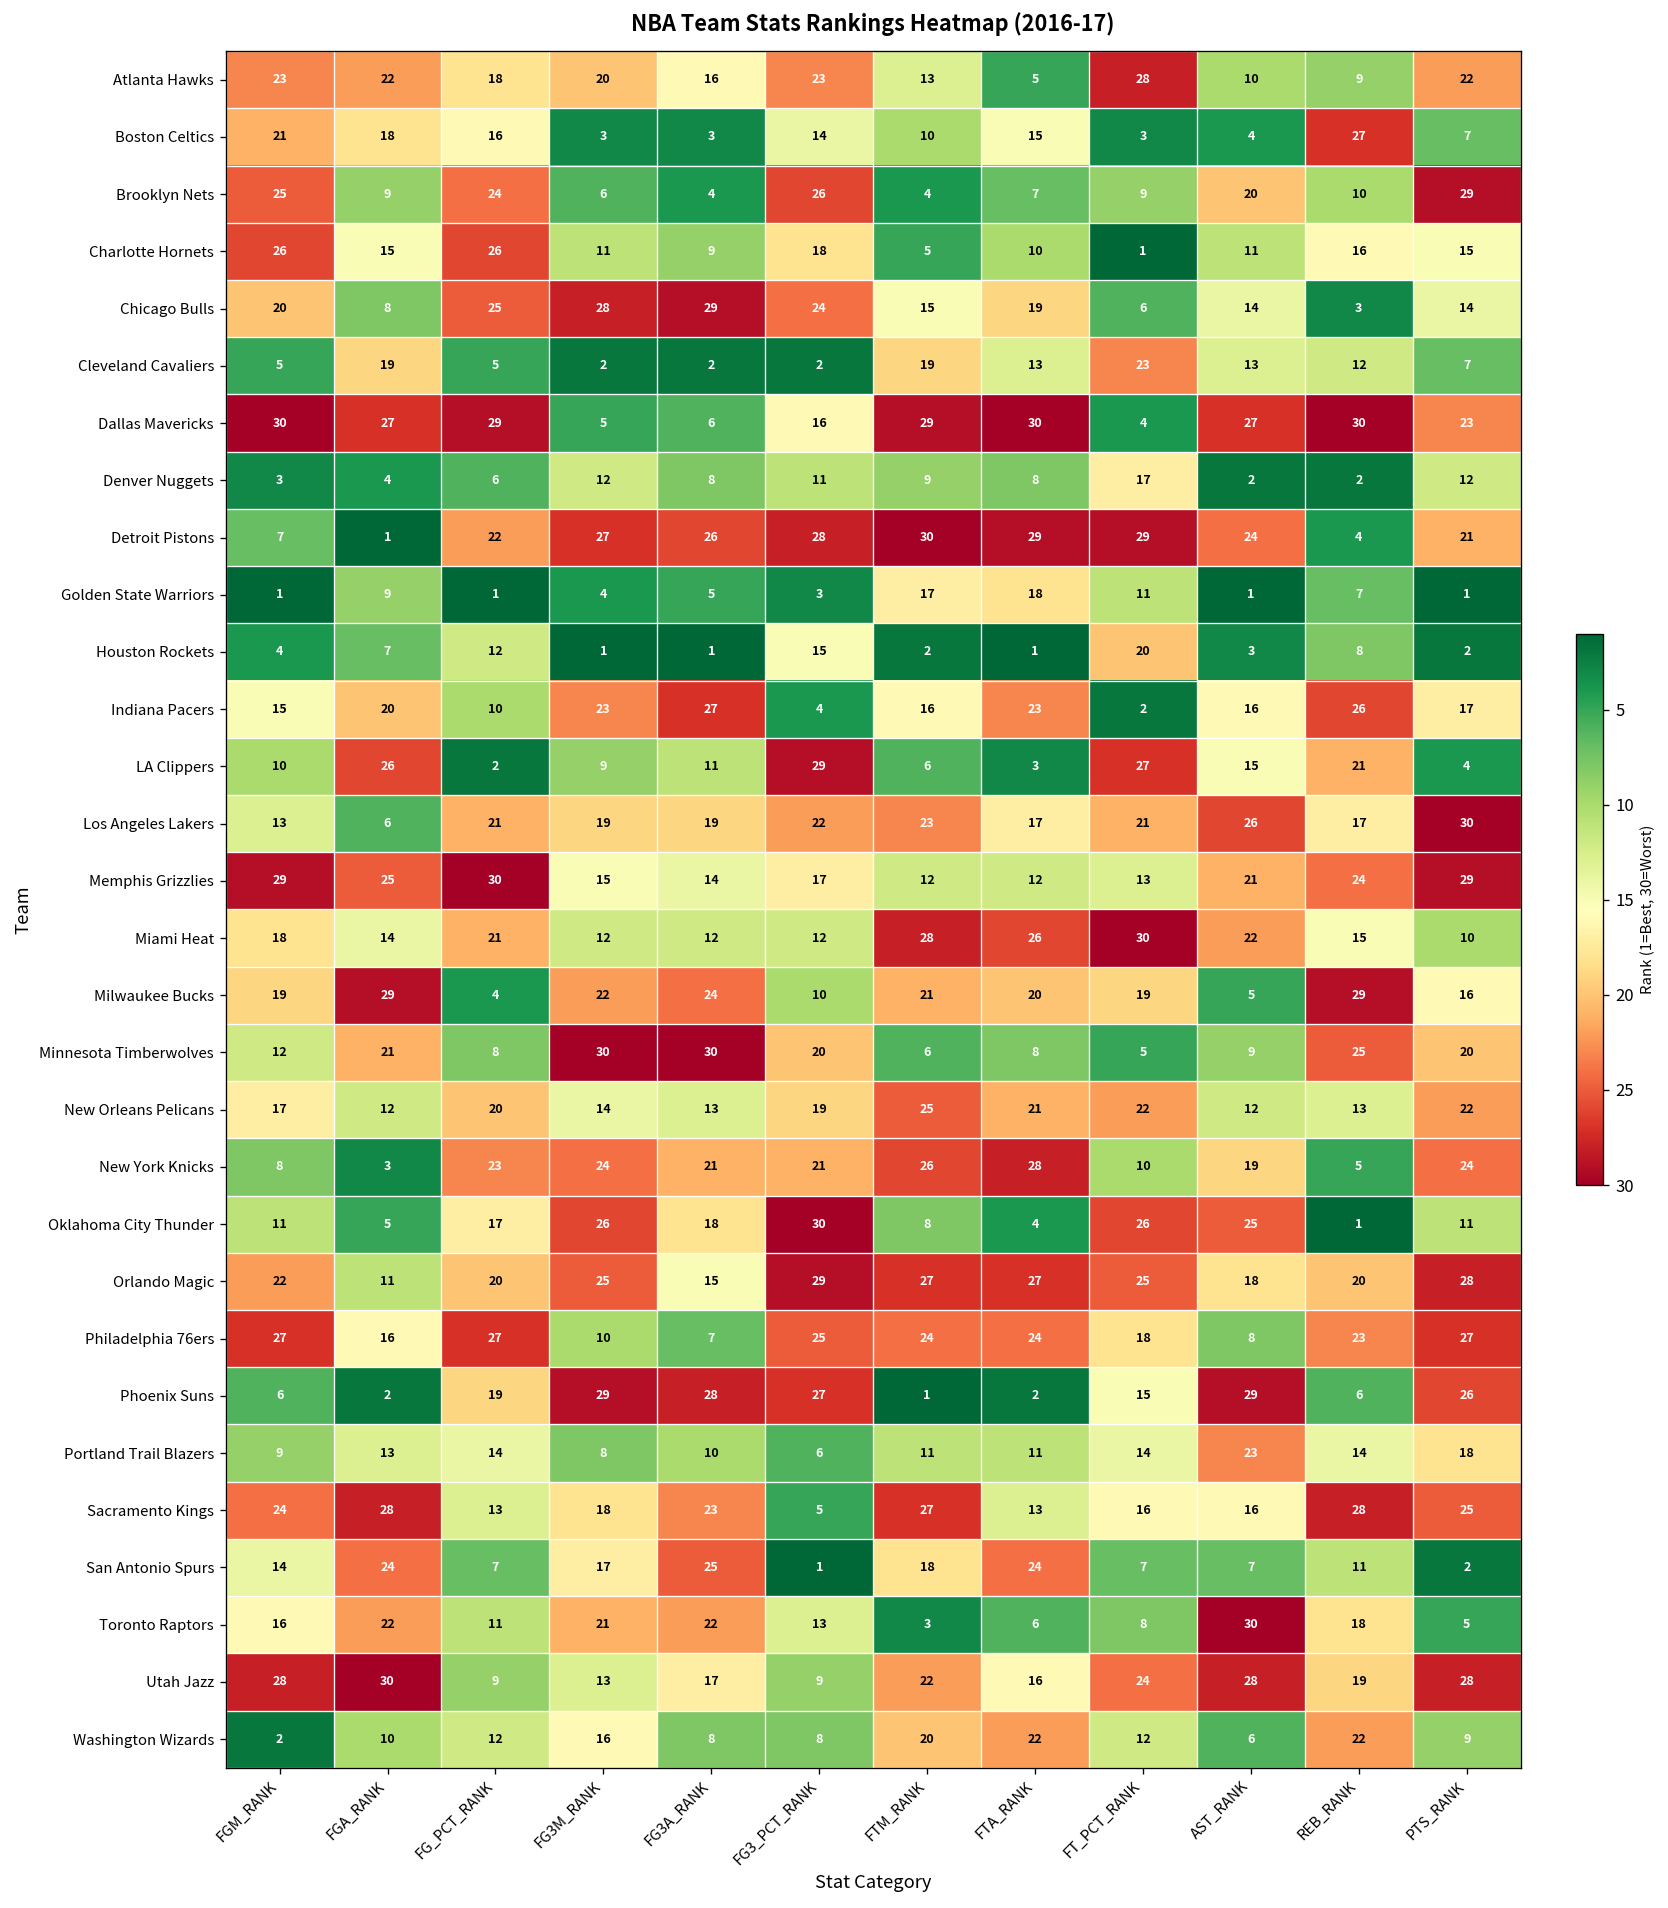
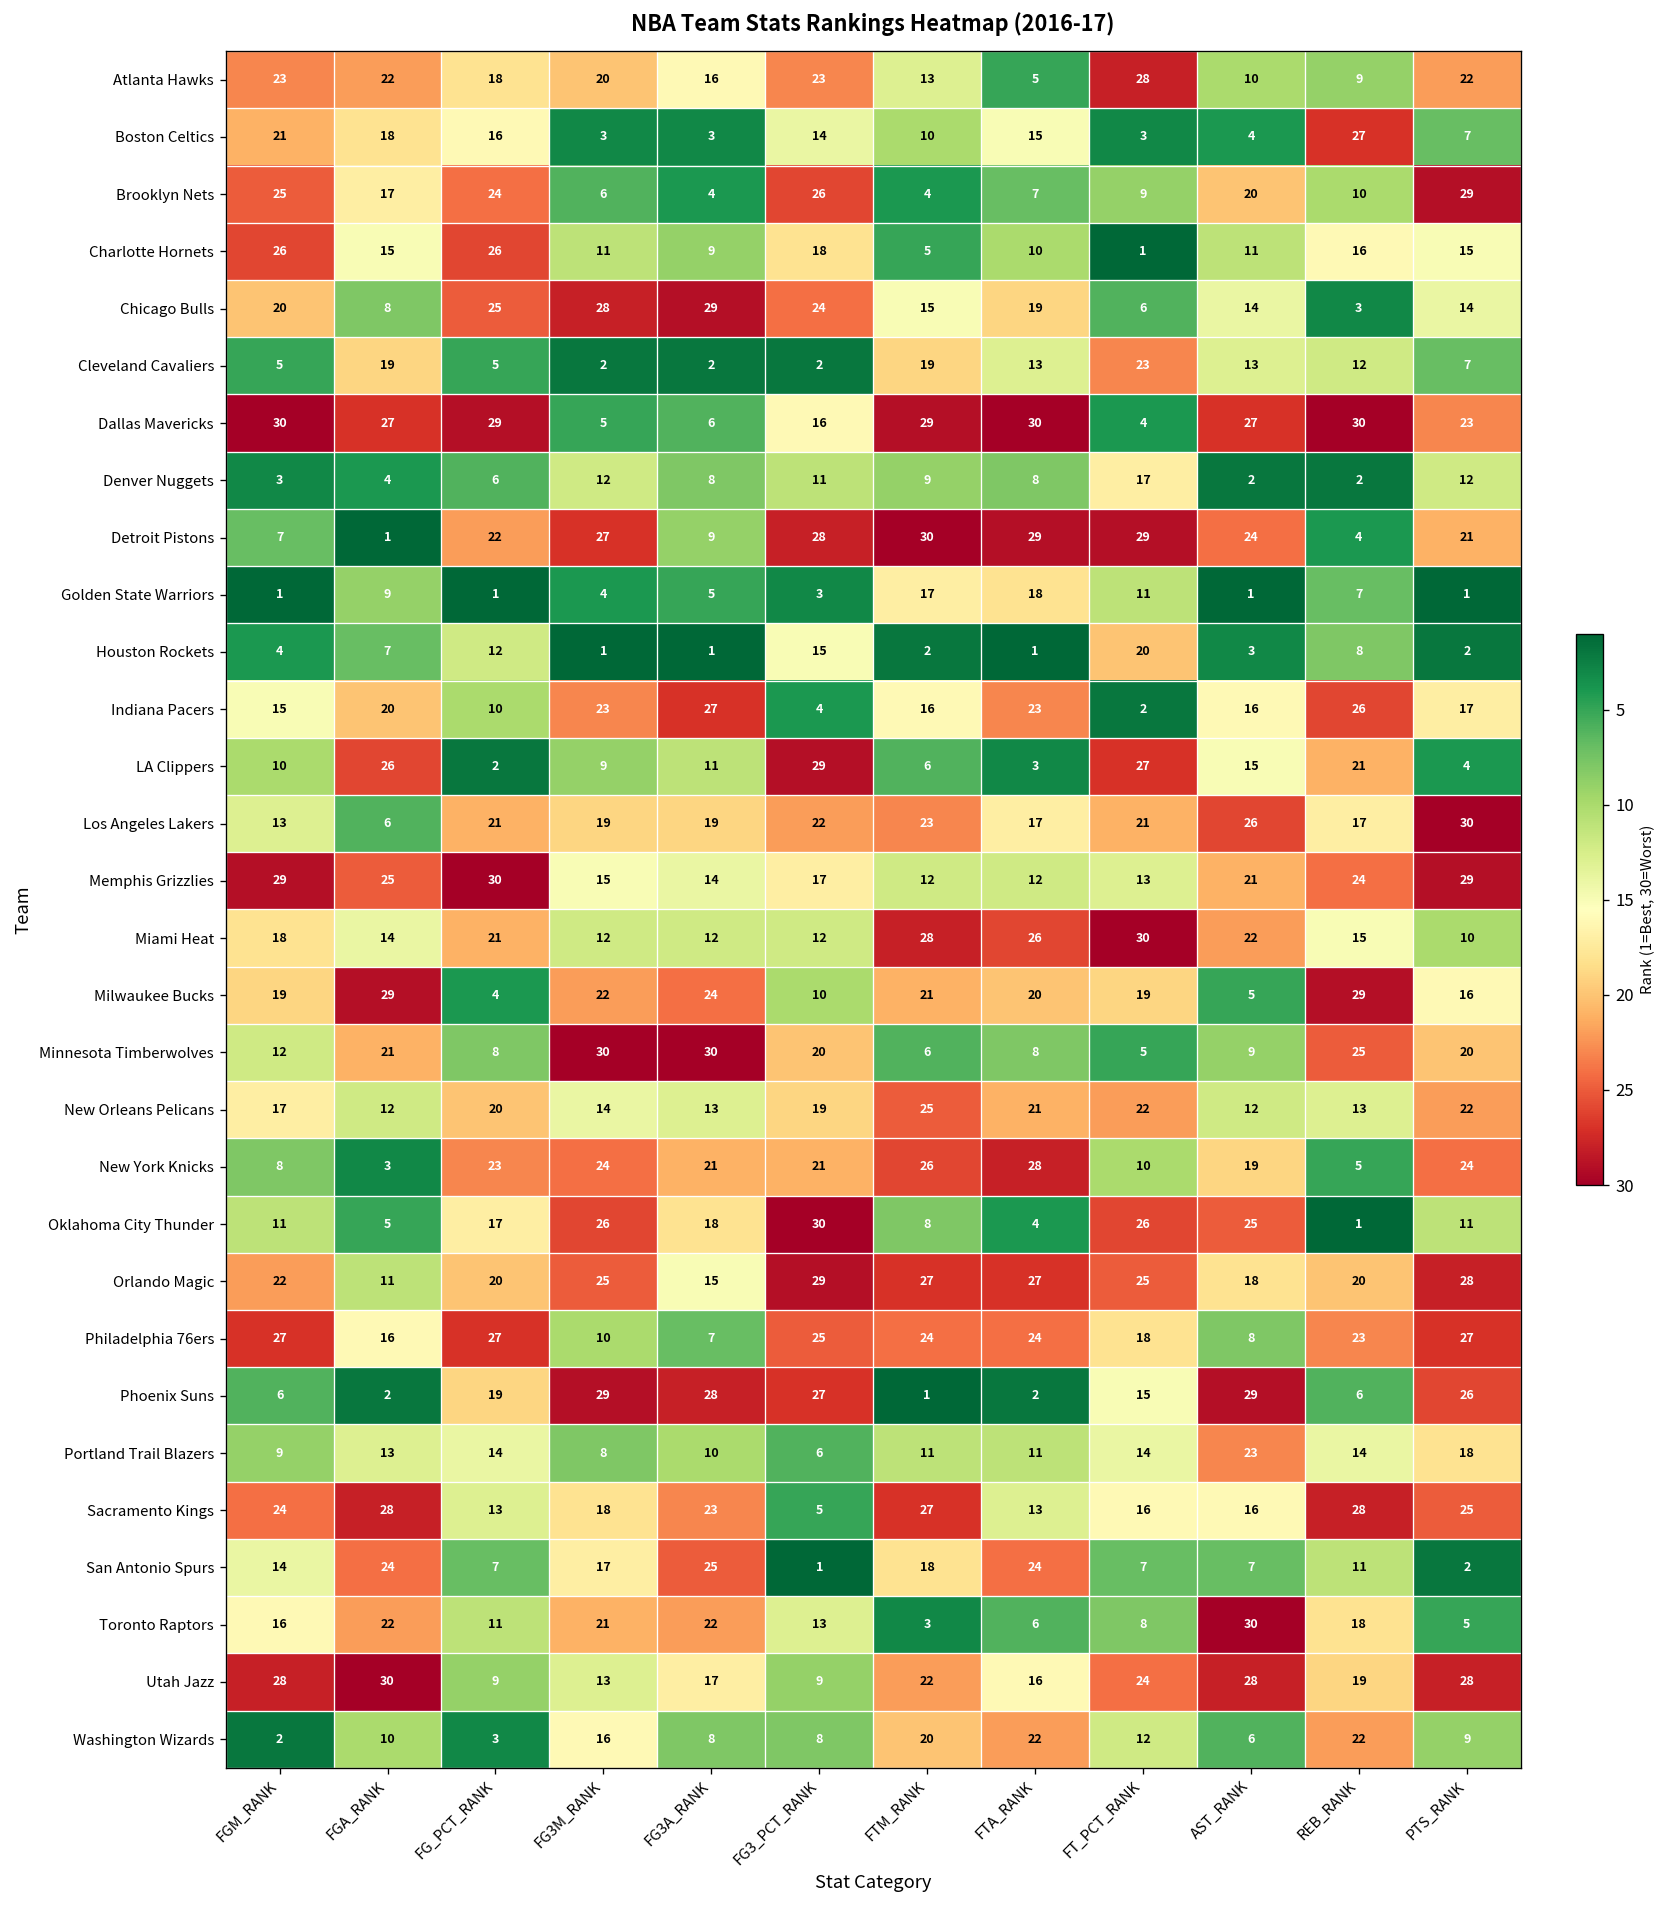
Brooklyn Nets, FGA_RANK: 9 -> 17
Detroit Pistons, FG3A_RANK: 26 -> 9
Washington Wizards, FG_PCT_RANK: 12 -> 3
